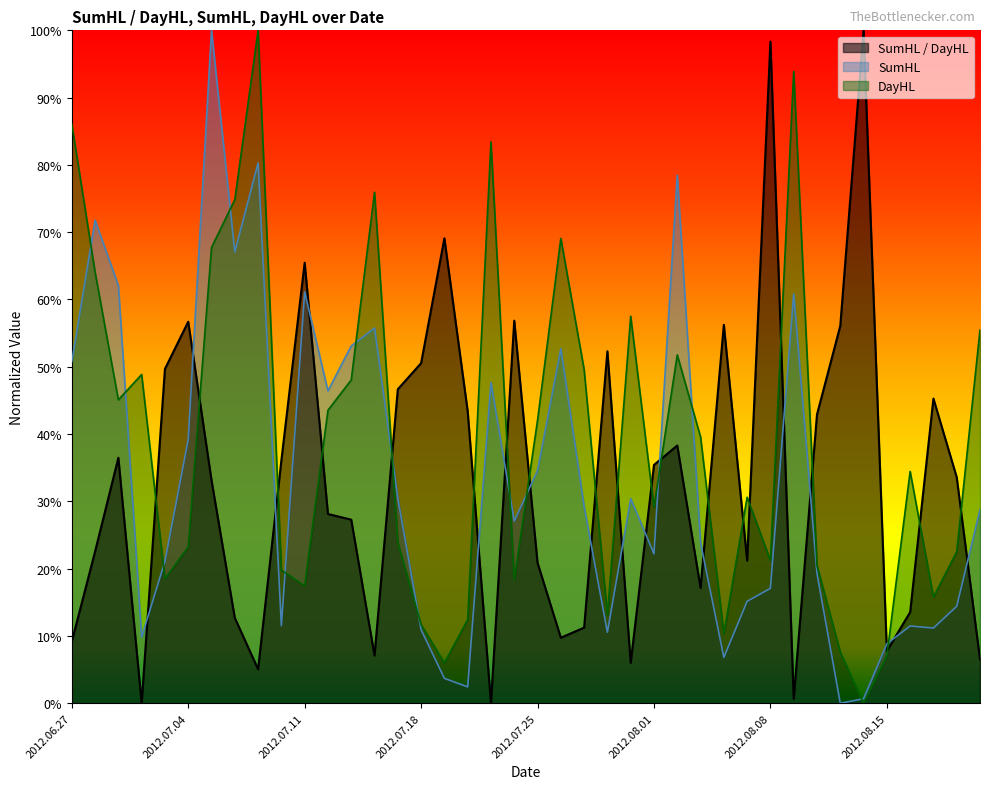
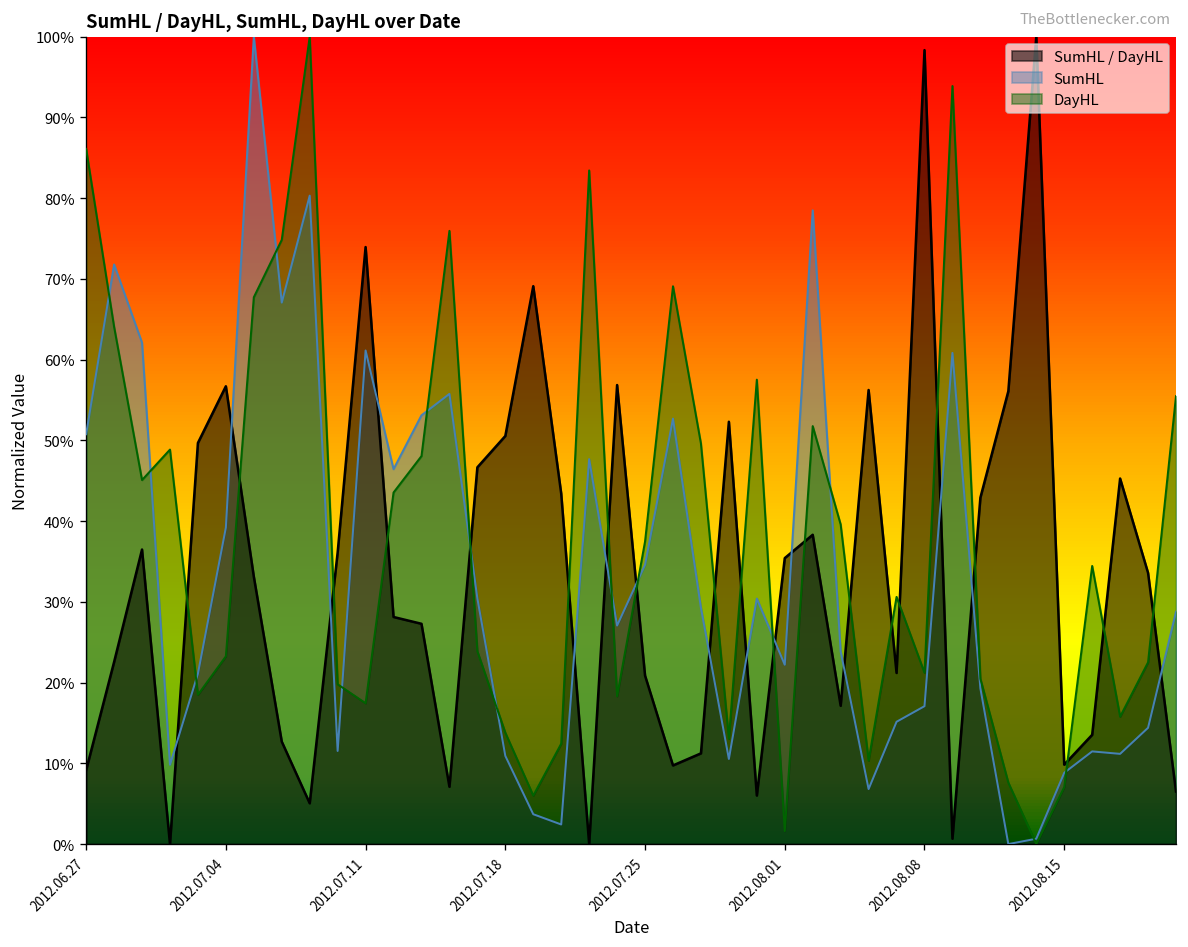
SumHL / DayHL, 2012.07.11: 65% -> 74%
DayHL, 2012.07.18: 12% -> 14%
DayHL, 2012.07.25: 42% -> 37%
DayHL, 2012.08.01: 29% -> 2%
SumHL / DayHL, 2012.08.15: 8% -> 10%
